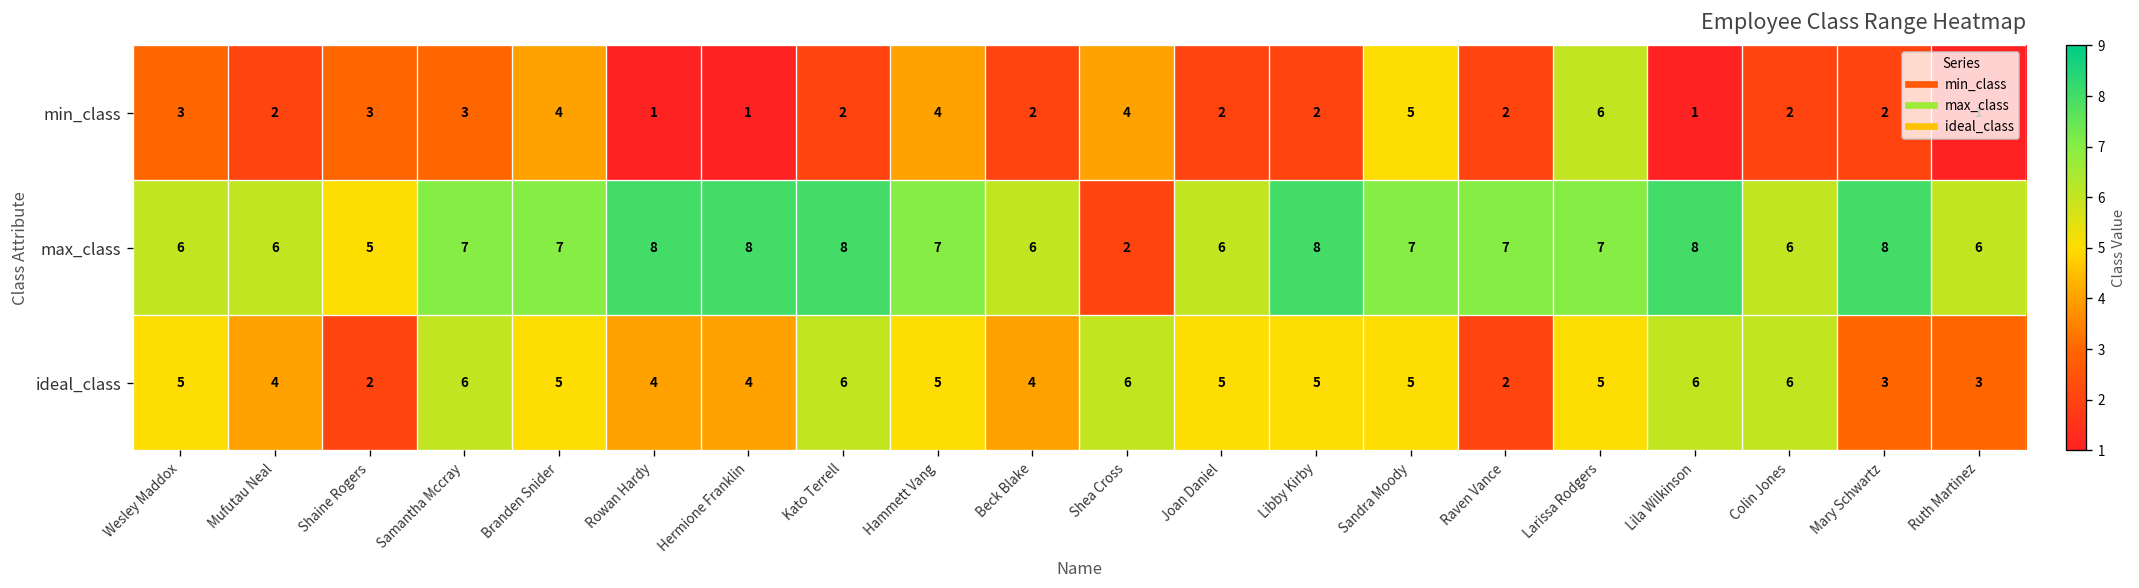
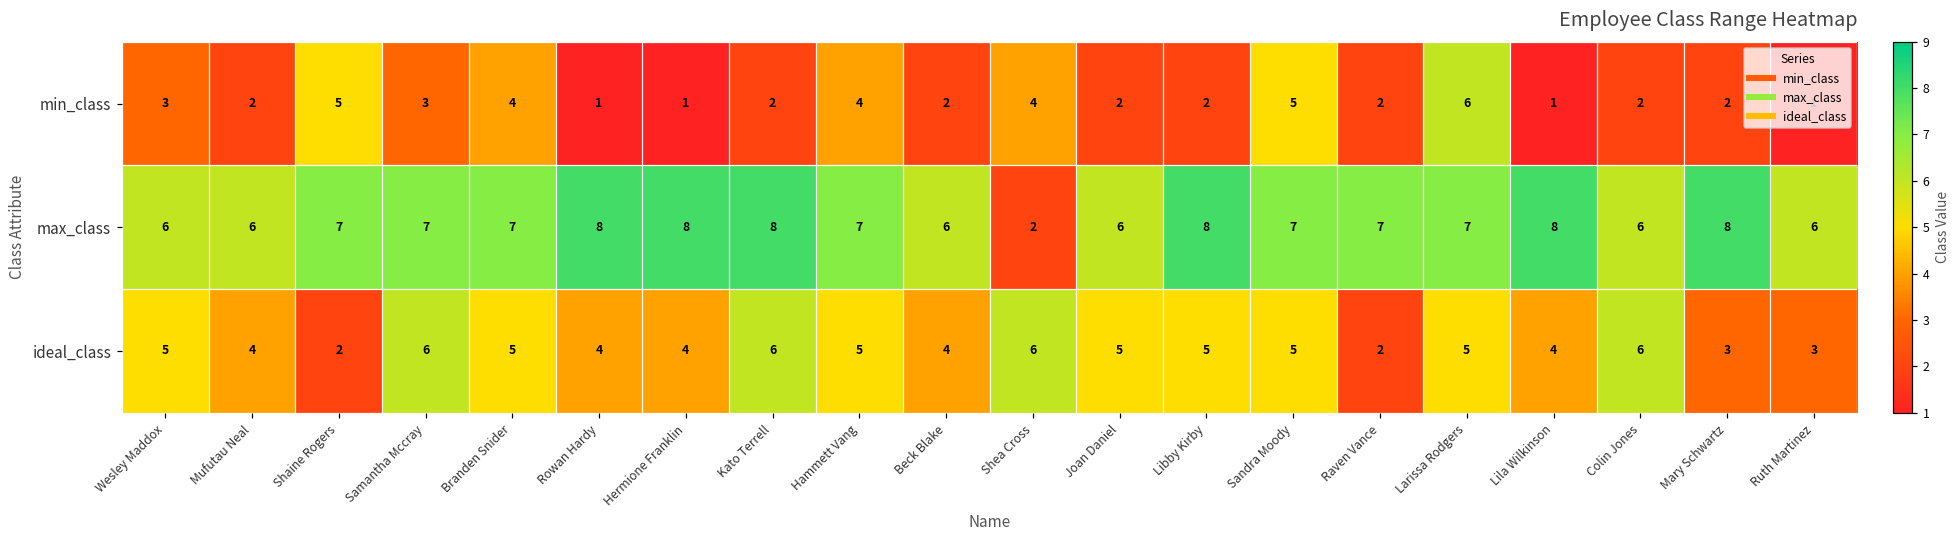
min_class, Shaine Rogers: 3 -> 5
max_class, Shaine Rogers: 5 -> 7
ideal_class, Lila Wilkinson: 6 -> 4
